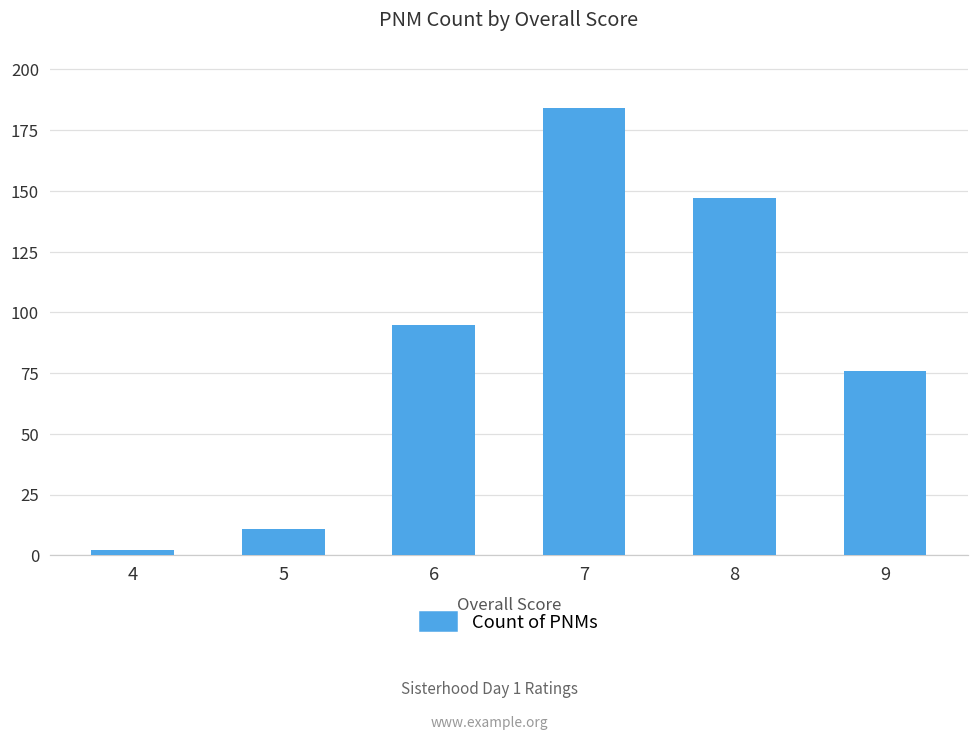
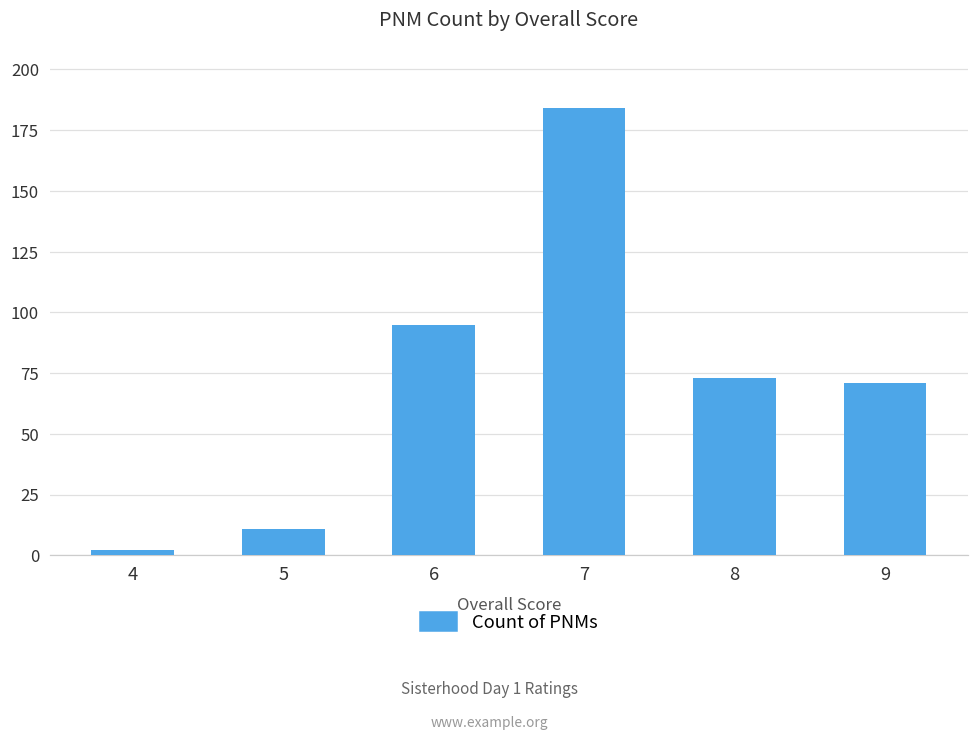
8: 147 -> 73
9: 76 -> 71
